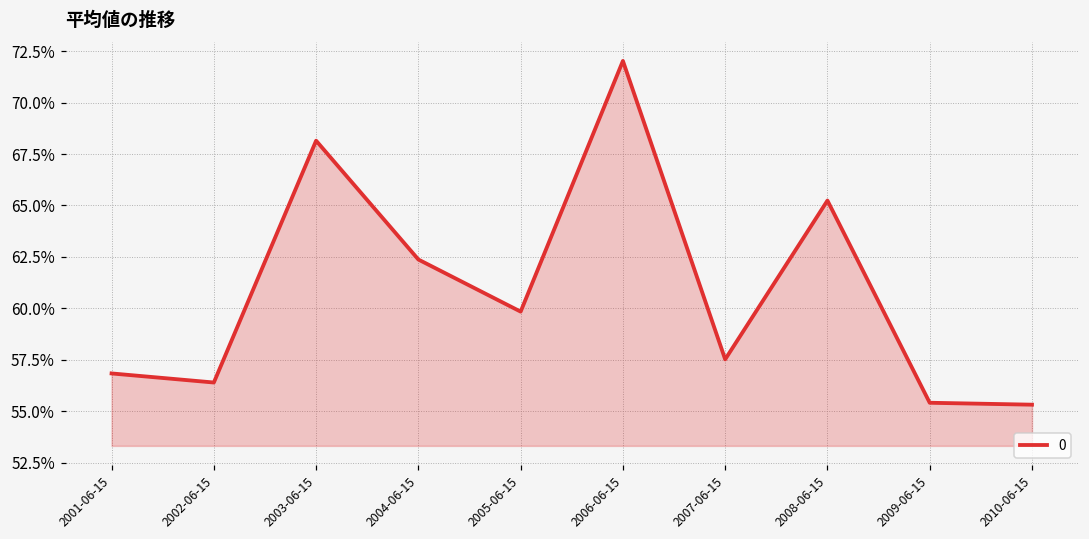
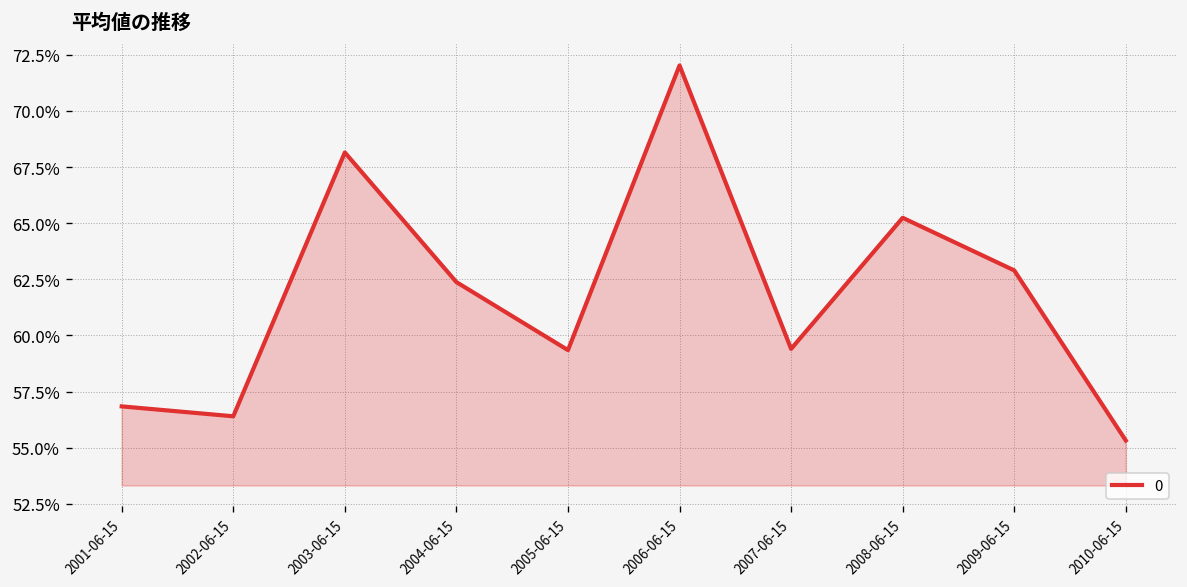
2005-06-15: 59.8% -> 59.3%
2007-06-15: 57.5% -> 59.4%
2009-06-15: 55.4% -> 62.9%
